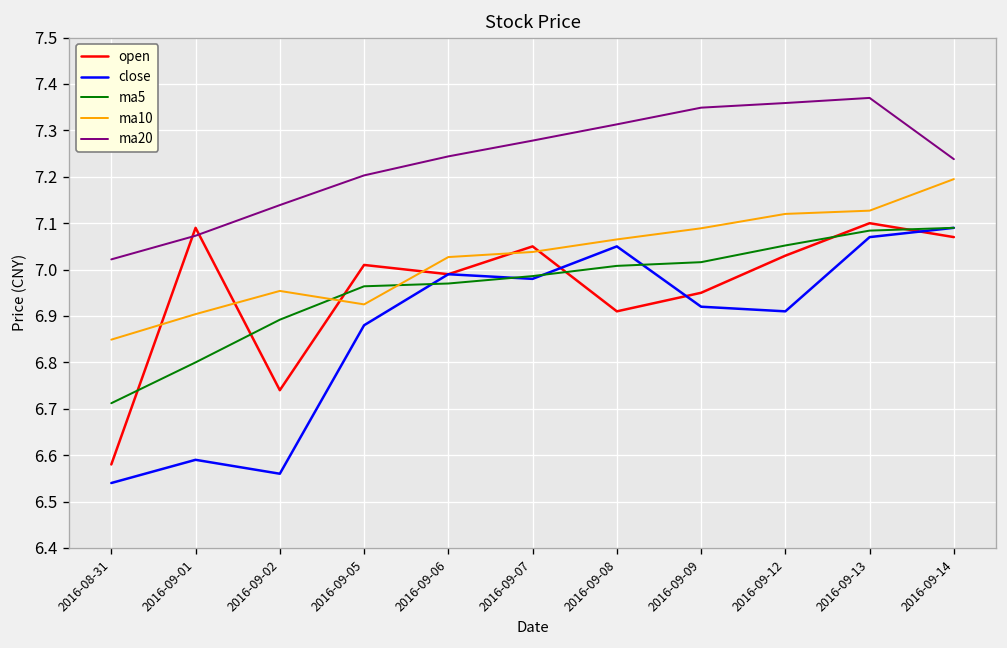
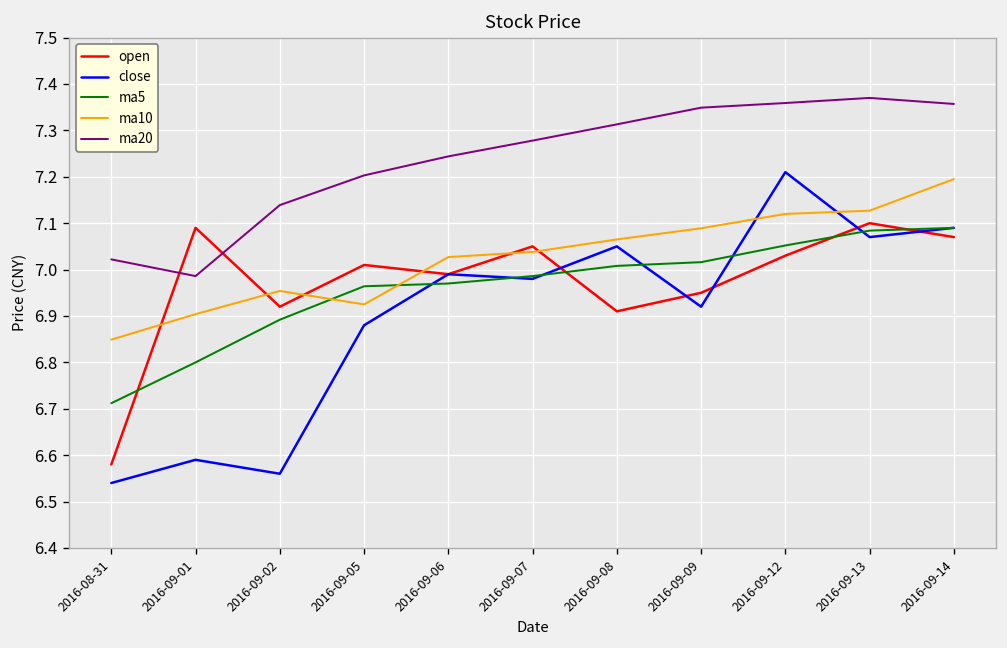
ma20, 2016-09-01: 7.07 -> 6.99
open, 2016-09-02: 6.74 -> 6.92
close, 2016-09-12: 6.91 -> 7.21
ma20, 2016-09-14: 7.24 -> 7.36
